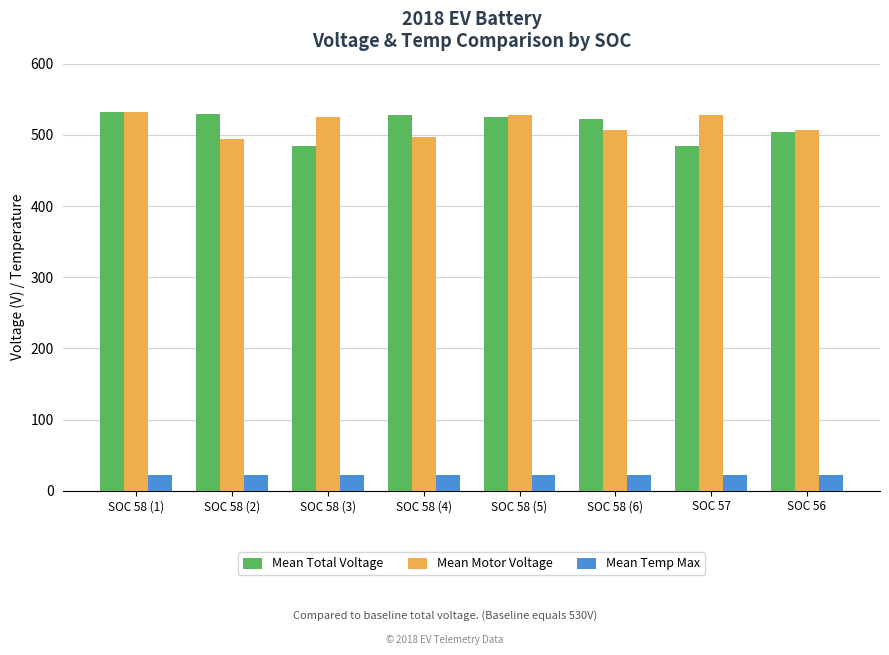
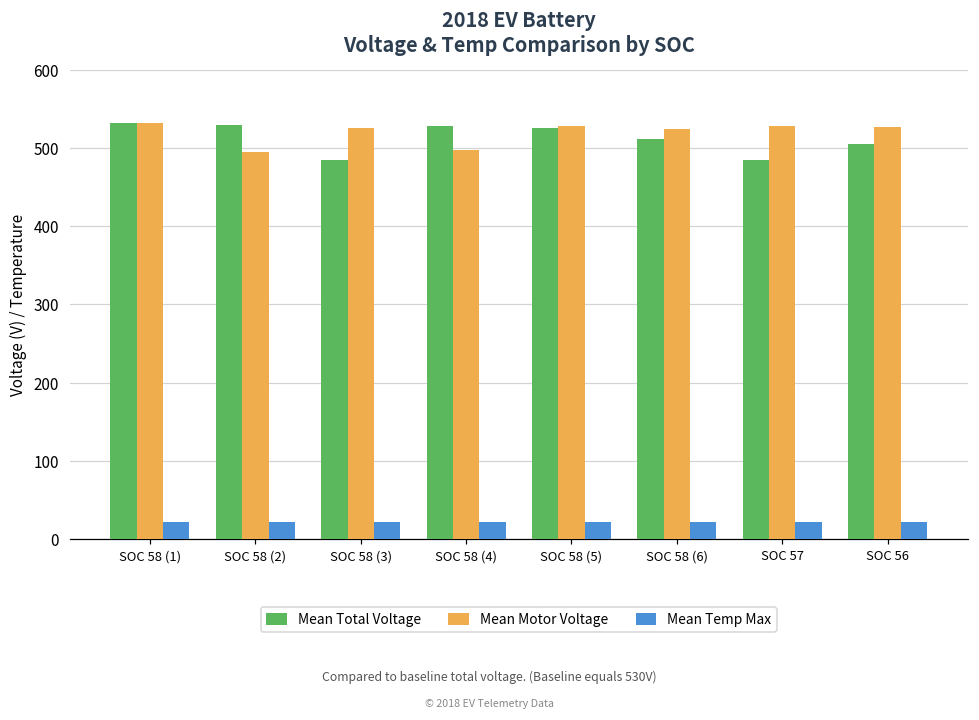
Mean Total Voltage, SOC 58 (6): 520 -> 510
Mean Motor Voltage, SOC 58 (6): 510 -> 520
Mean Motor Voltage, SOC 56: 510 -> 530
